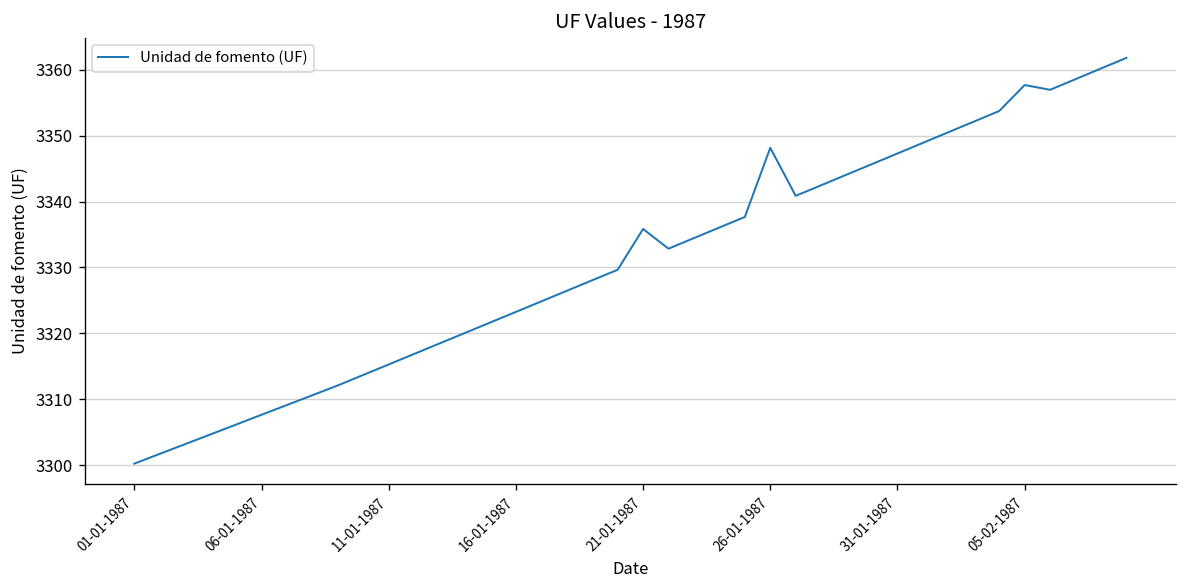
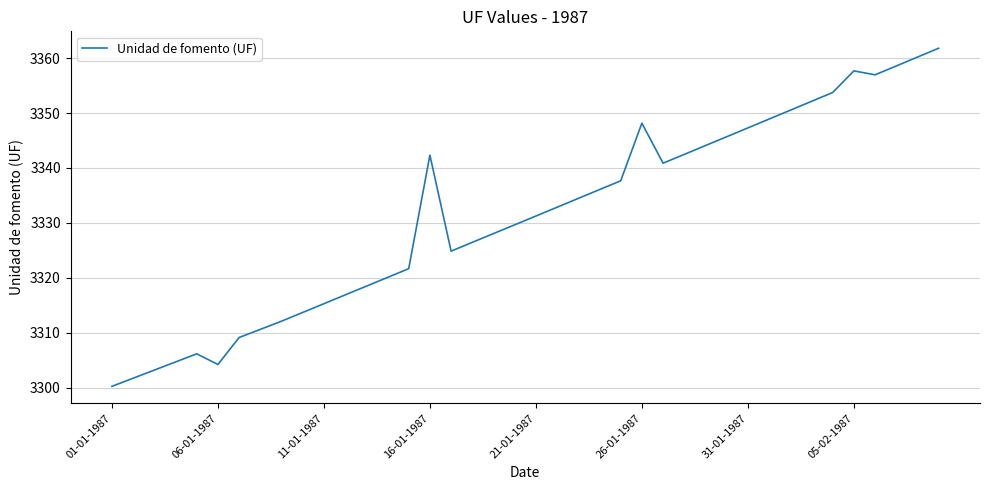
06-01-1987: 3308 -> 3304
16-01-1987: 3323 -> 3342
21-01-1987: 3336 -> 3331
